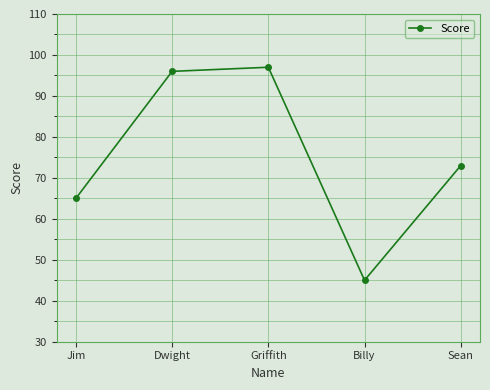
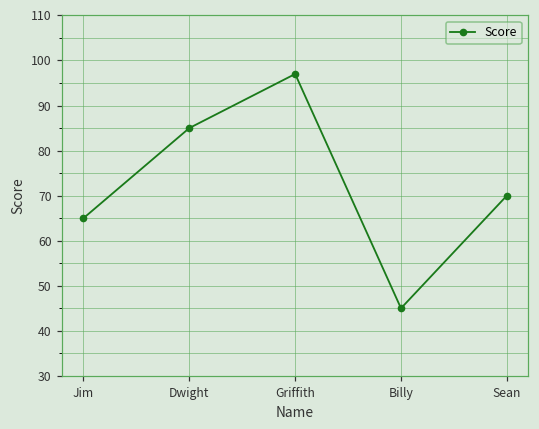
Dwight: 96 -> 85
Sean: 73 -> 70
